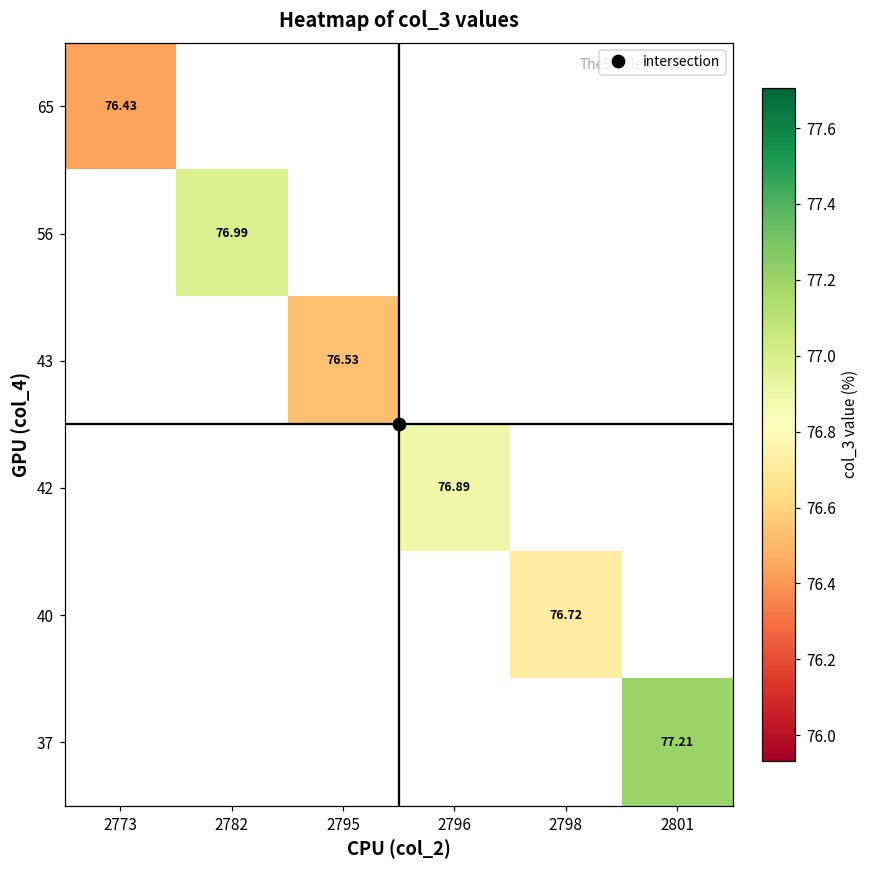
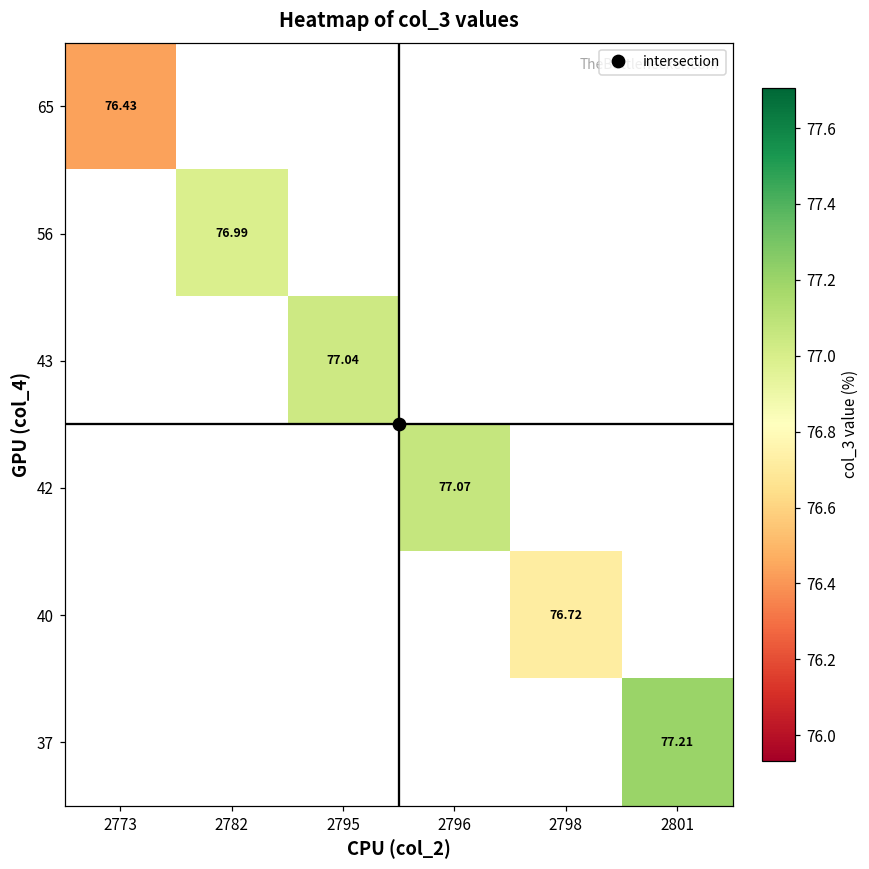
43, 2795: 76.53 -> 77.04
42, 2796: 76.89 -> 77.07
